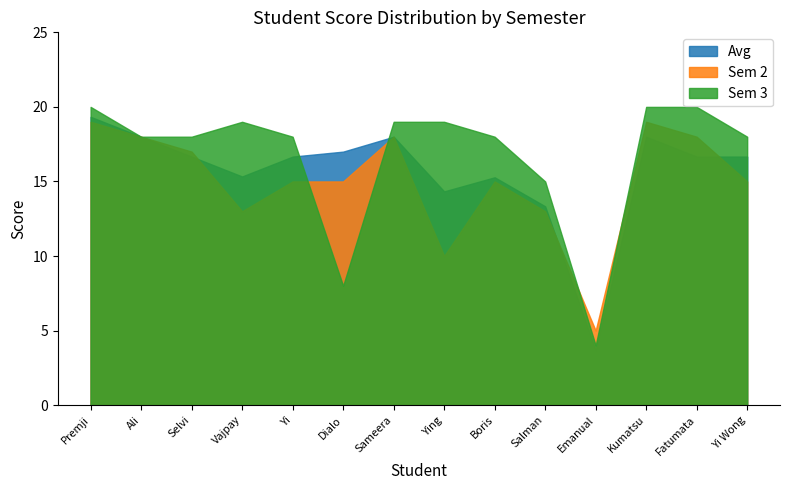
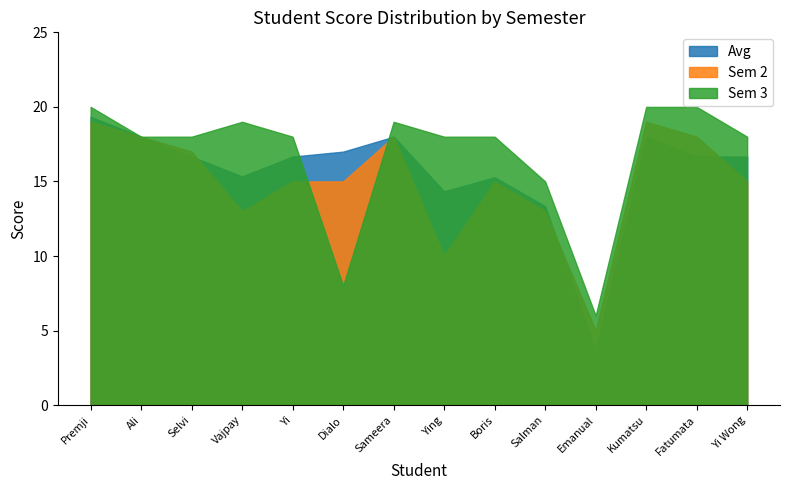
Sem 3, Ying: 19 -> 18
Sem 3, Emanual: 4 -> 6
